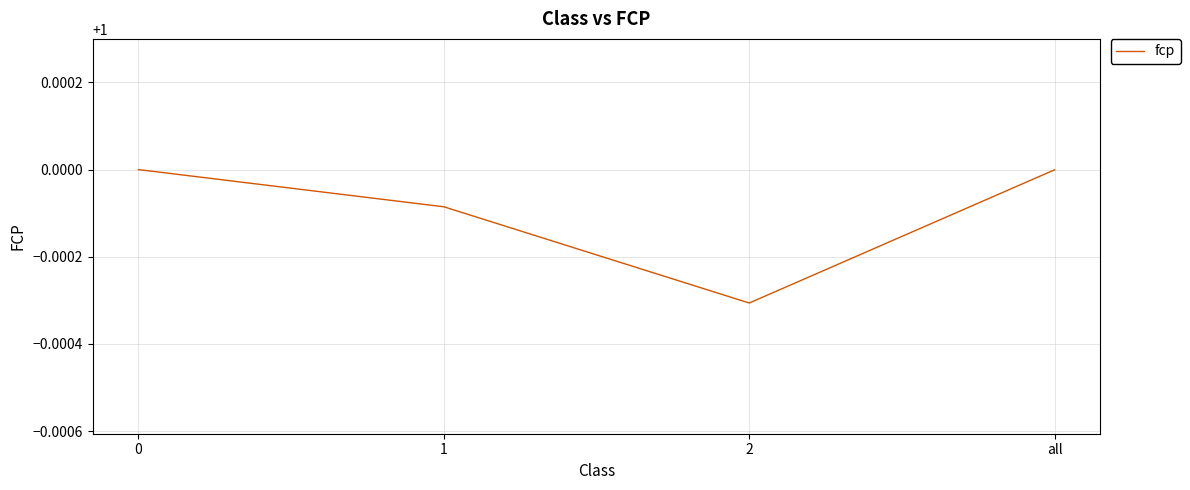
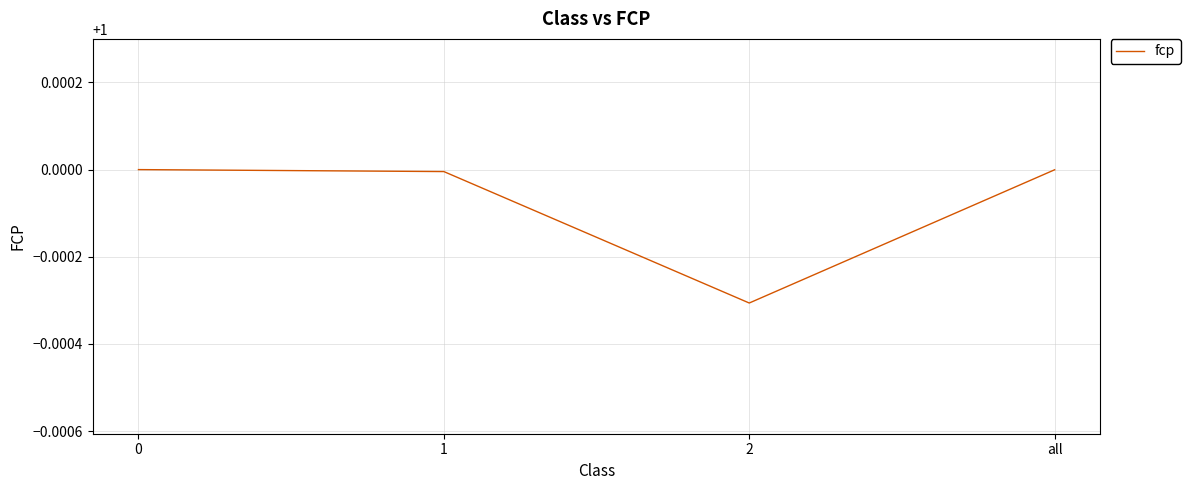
1: 0.99991 -> 1.00000
